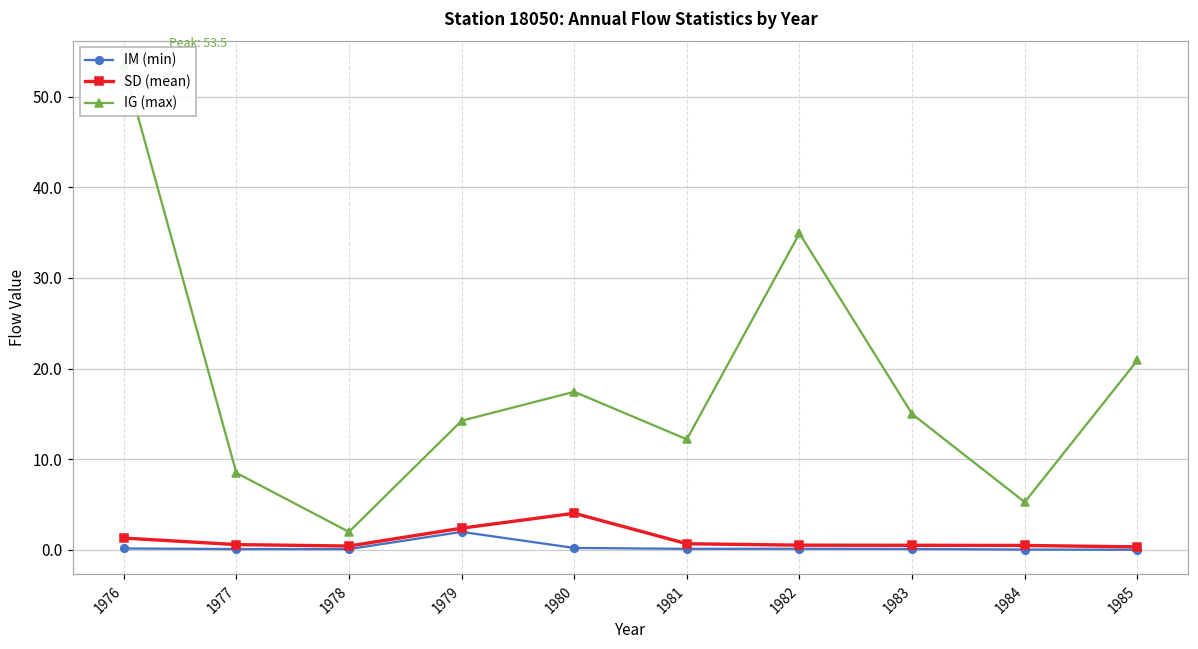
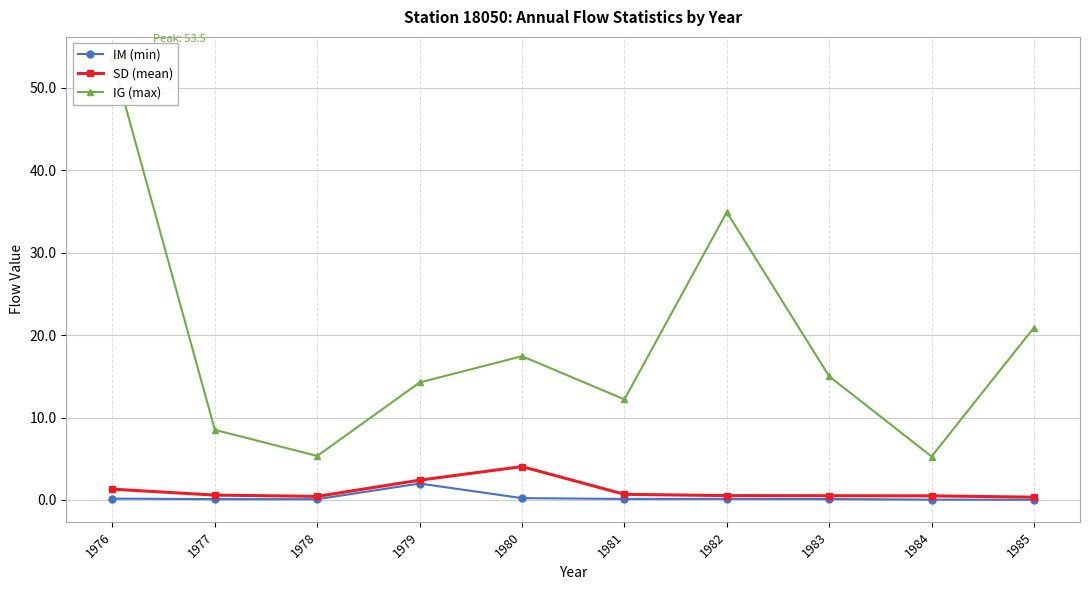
IG (max), 1978: 2 -> 5
